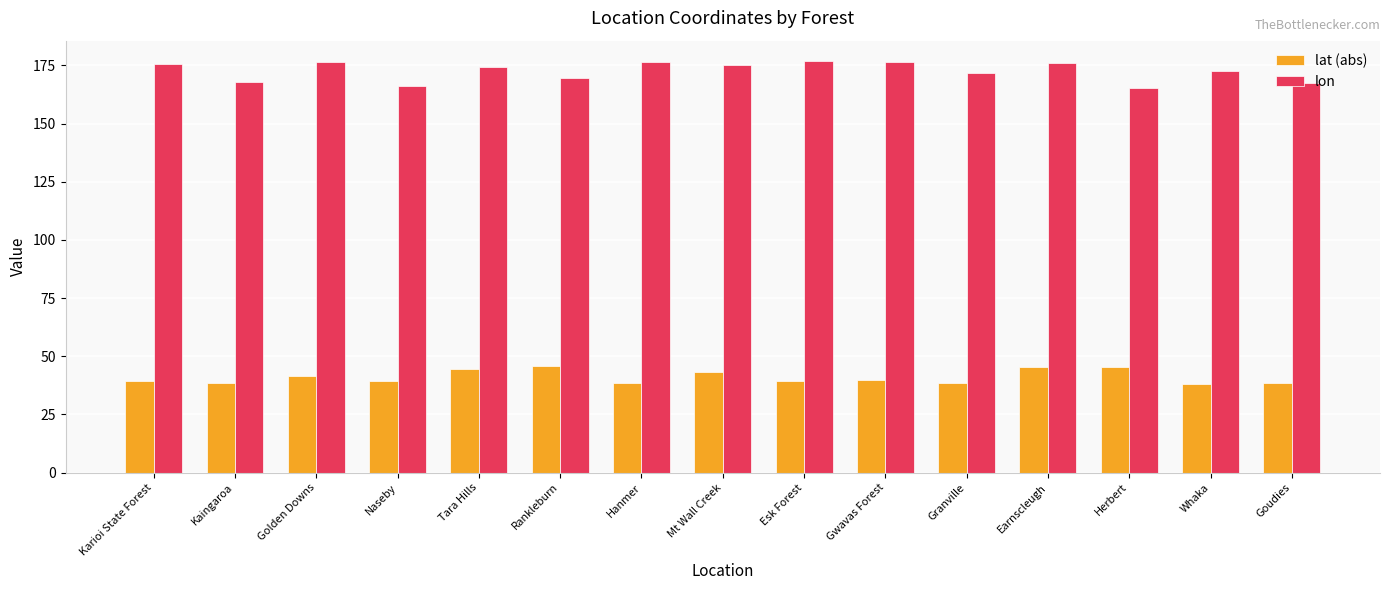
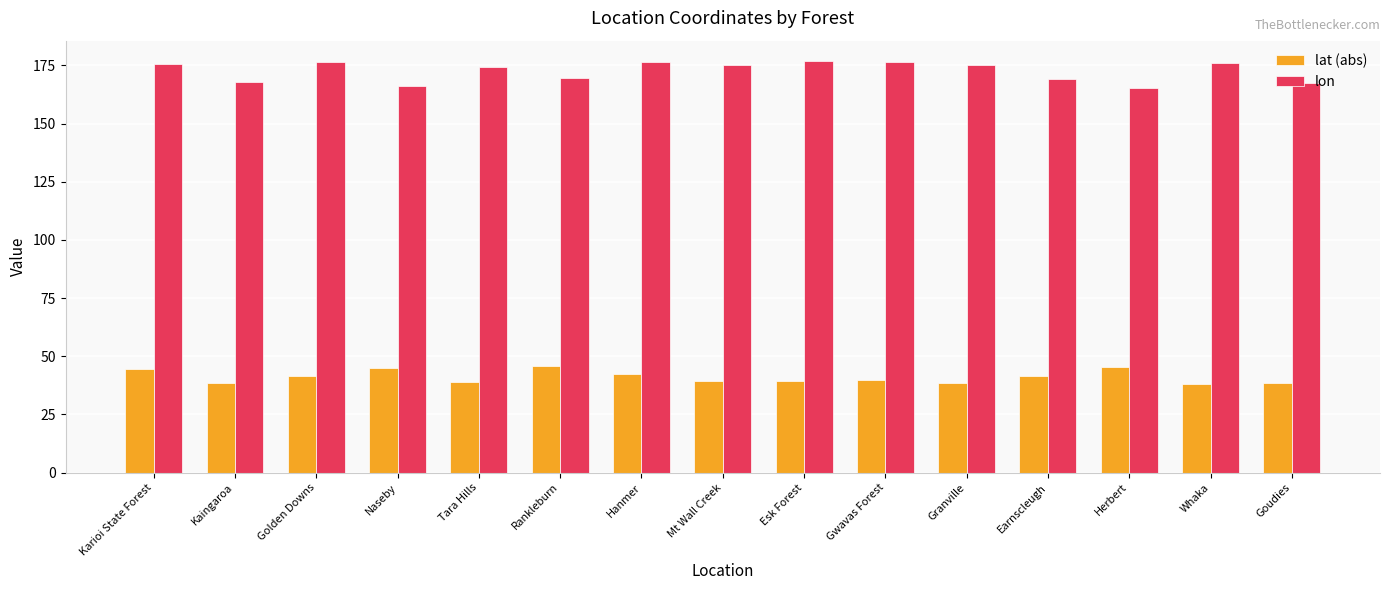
lat (abs), Karioi State Forest: 39 -> 44
lat (abs), Naseby: 39 -> 45
lat (abs), Tara Hills: 45 -> 39
lat (abs), Hanmer: 39 -> 42
lat (abs), Mt Wall Creek: 43 -> 39
lon, Granville: 172 -> 175
lat (abs), Earnscleugh: 45 -> 42
lon, Earnscleugh: 176 -> 169
lon, Whaka: 173 -> 176
